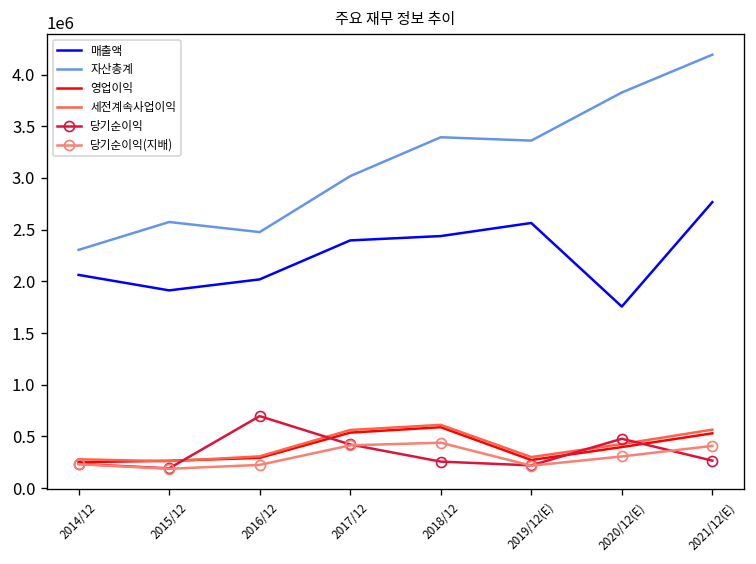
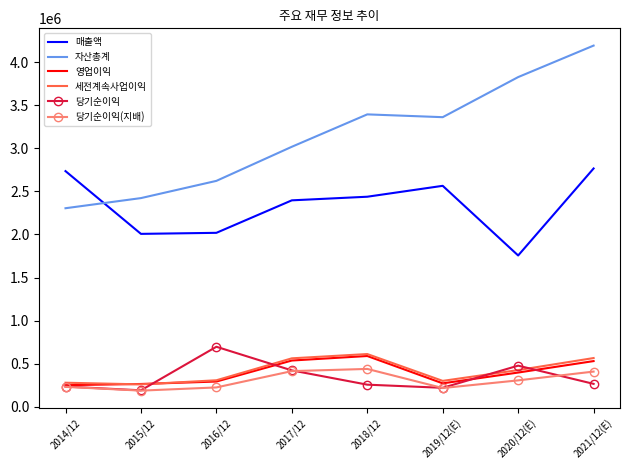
매출액, 2014/12: 2100000 -> 2700000
매출액, 2015/12: 1900000 -> 2000000
자산총계, 2015/12: 2600000 -> 2400000
자산총계, 2016/12: 2500000 -> 2600000
